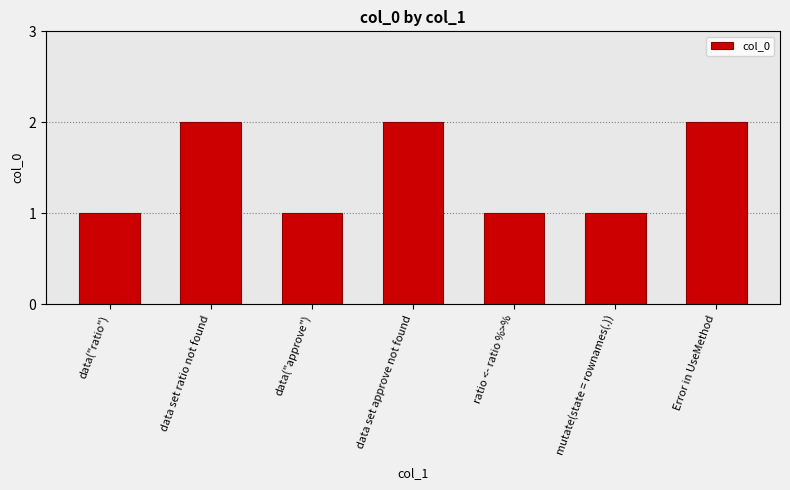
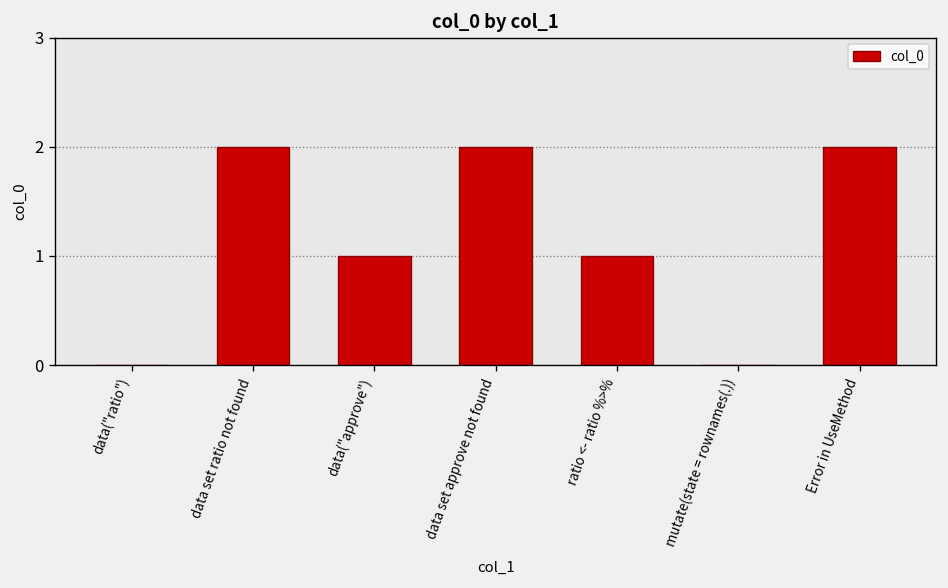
data("ratio"): 1 -> 0
mutate(state = rownames(.)): 1 -> 0
